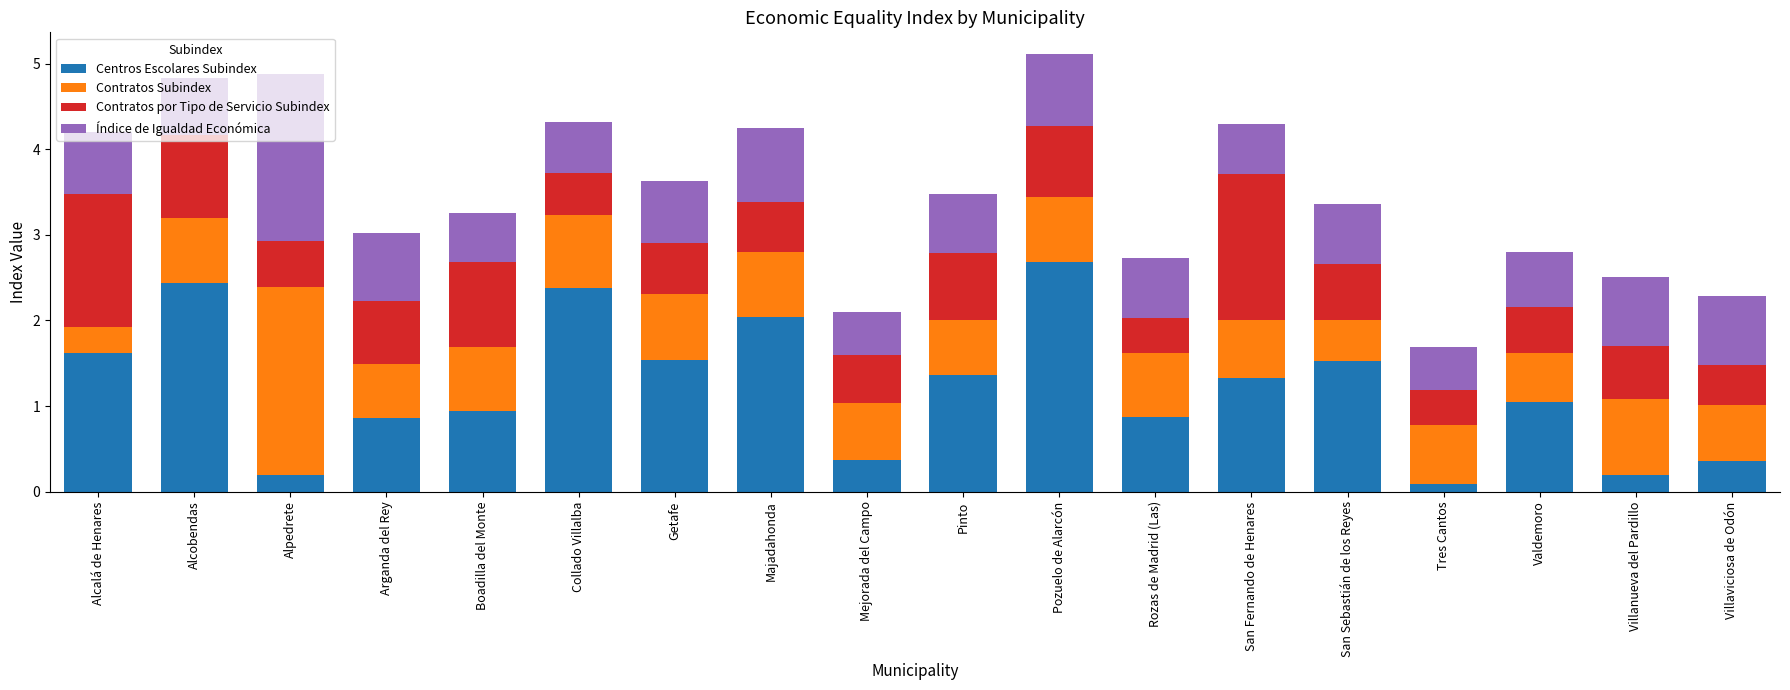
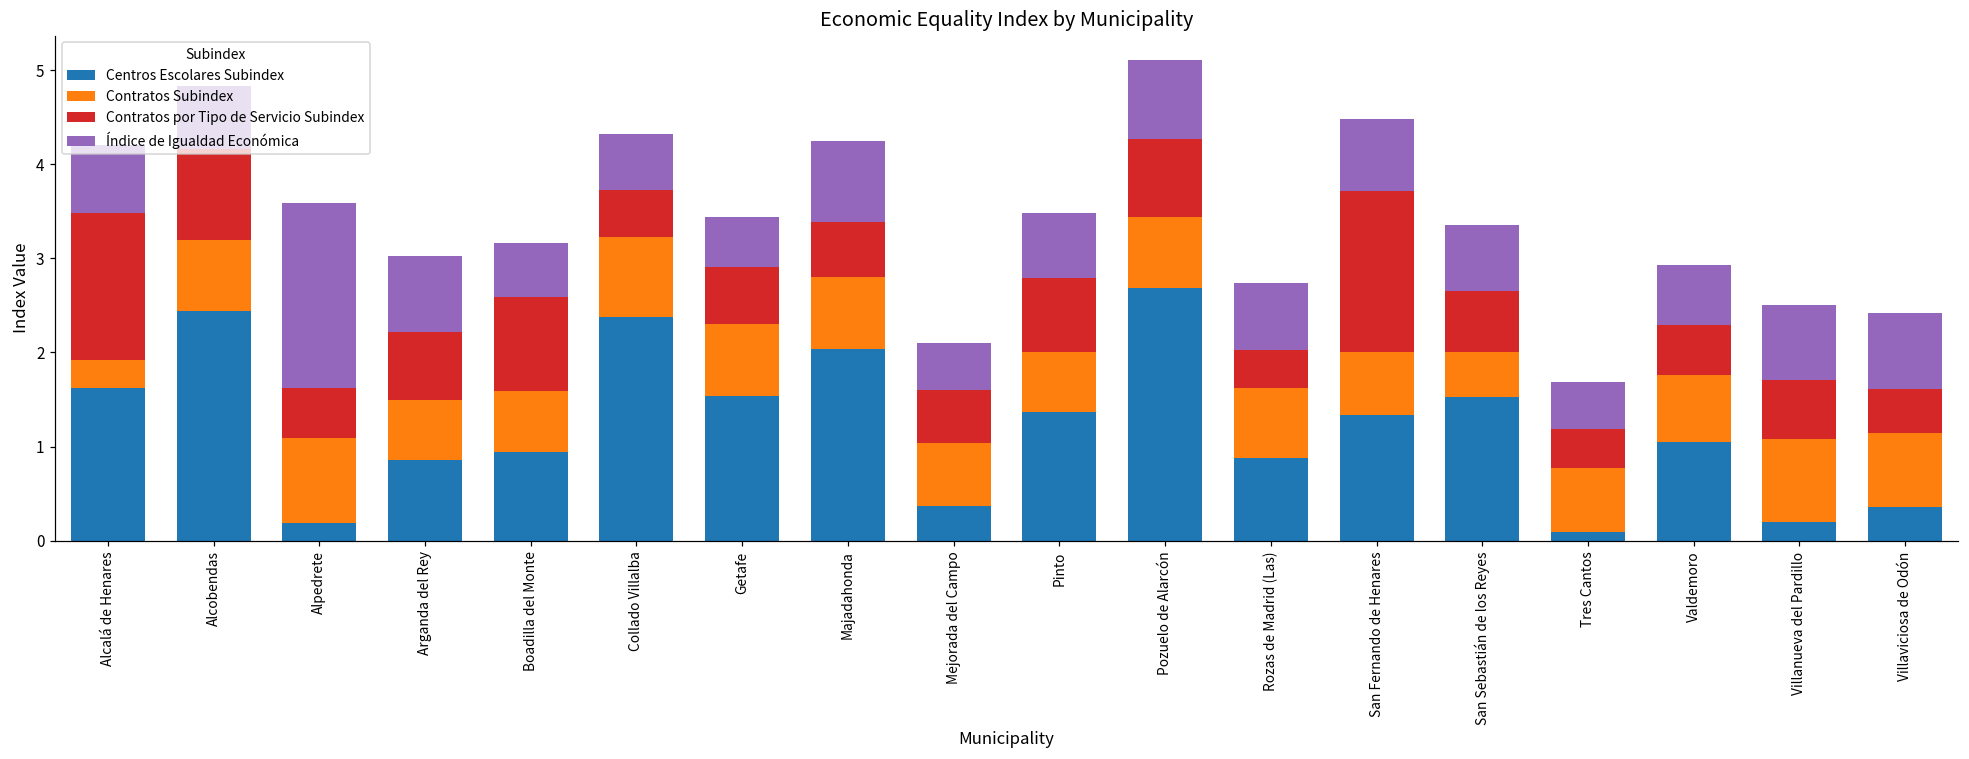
Contratos Subindex, Alpedrete: 2.2 -> 0.9
Contratos Subindex, Boadilla del Monte: 0.7 -> 0.6
Índice de Igualdad Económica, Getafe: 0.7 -> 0.5
Índice de Igualdad Económica, San Fernando de Henares: 0.6 -> 0.8
Contratos Subindex, Valdemoro: 0.6 -> 0.7
Contratos Subindex, Villaviciosa de Odón: 0.6 -> 0.8
